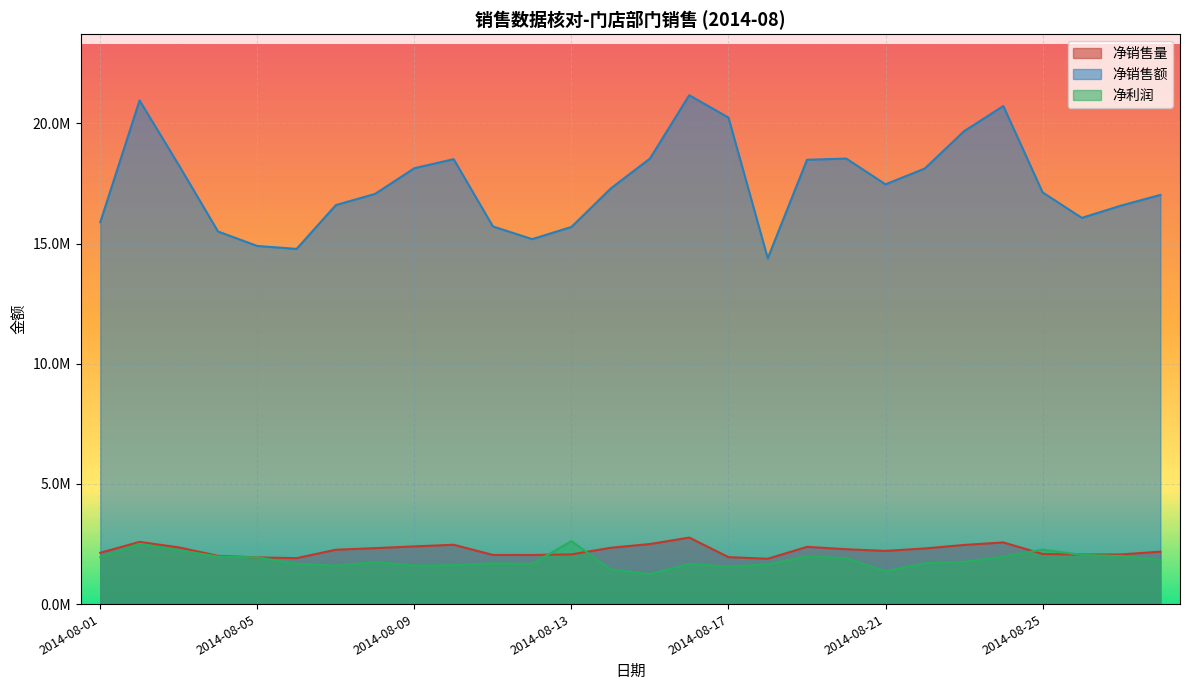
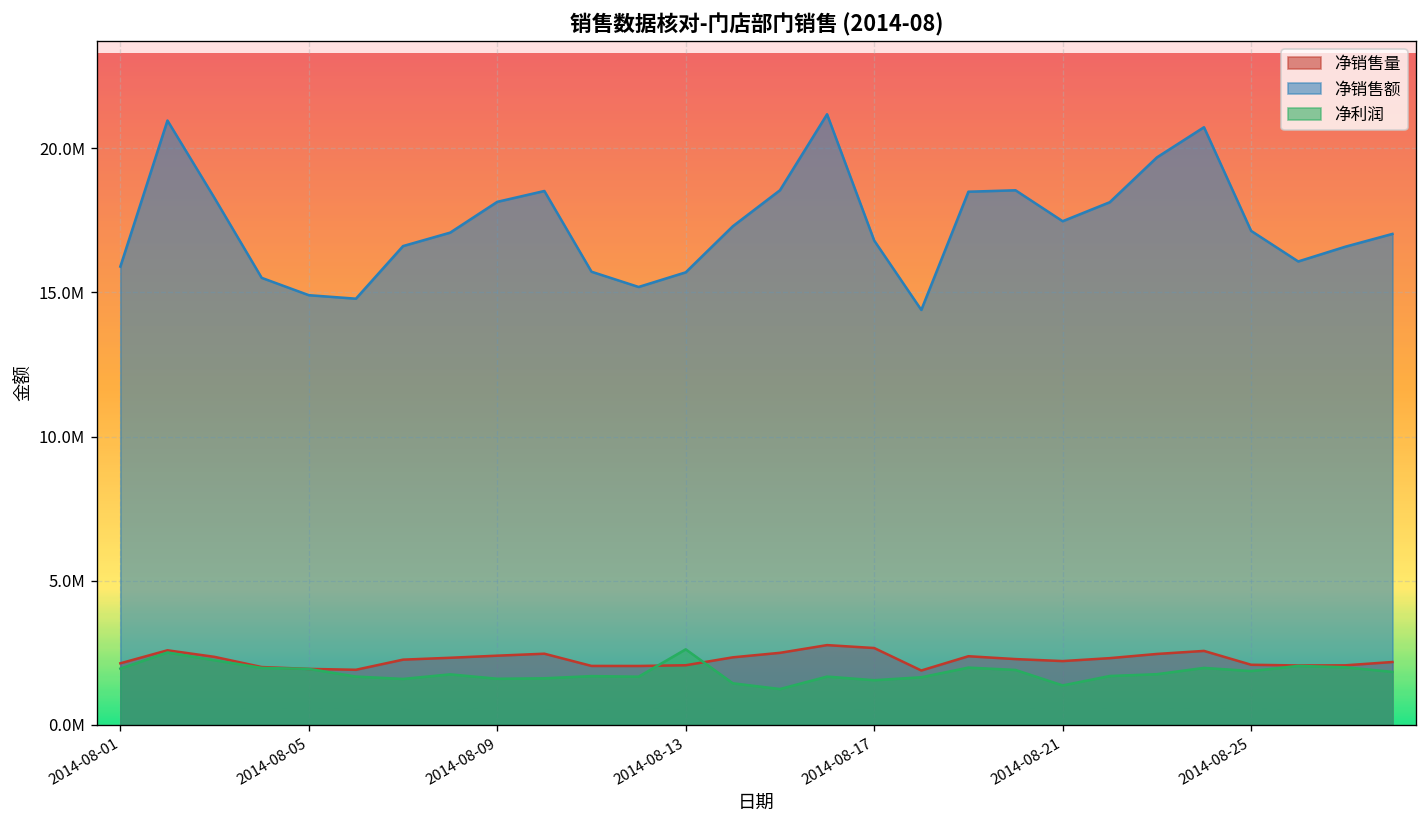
净销售量, 2014-08-17: 2000000 -> 2700000
净销售额, 2014-08-17: 20200000 -> 16800000
净利润, 2014-08-25: 2300000 -> 1900000
